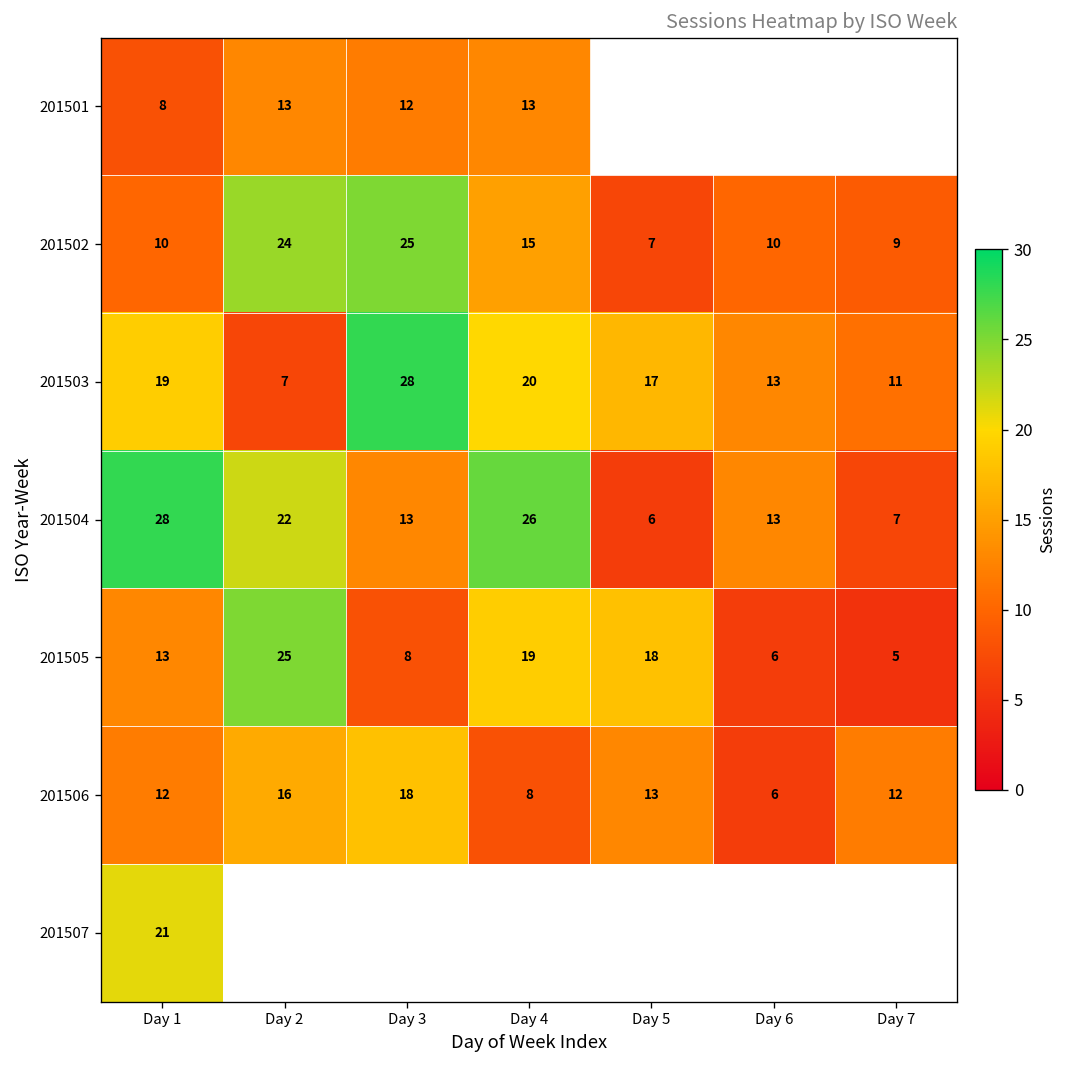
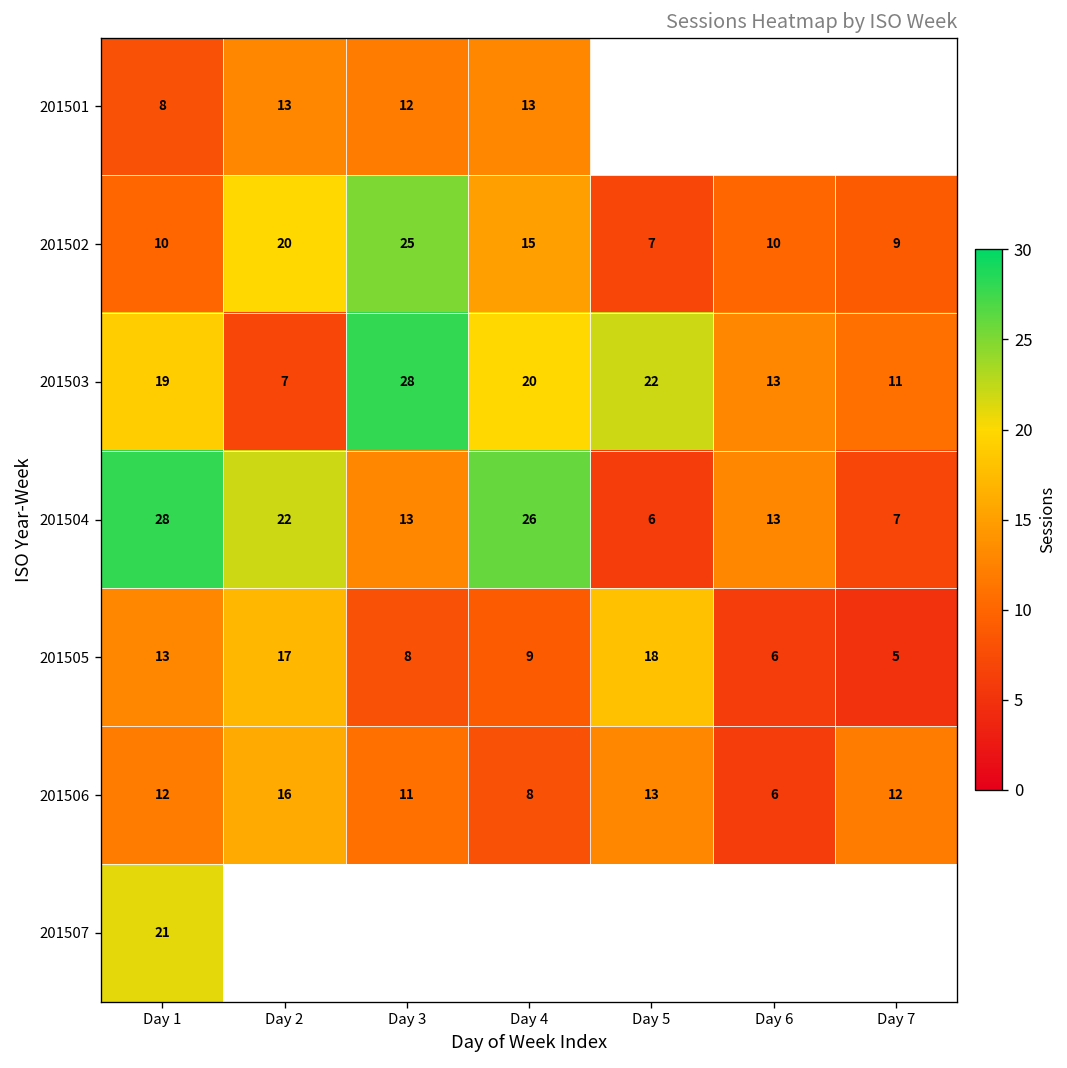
201502, Day 2: 24 -> 20
201503, Day 5: 17 -> 22
201505, Day 2: 25 -> 17
201505, Day 4: 19 -> 9
201506, Day 3: 18 -> 11
